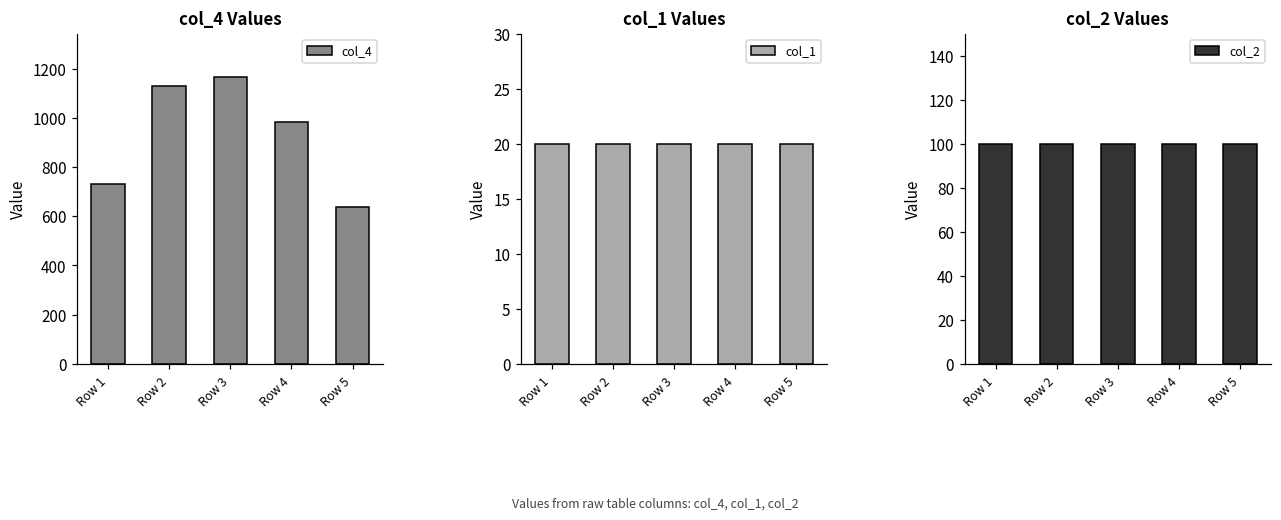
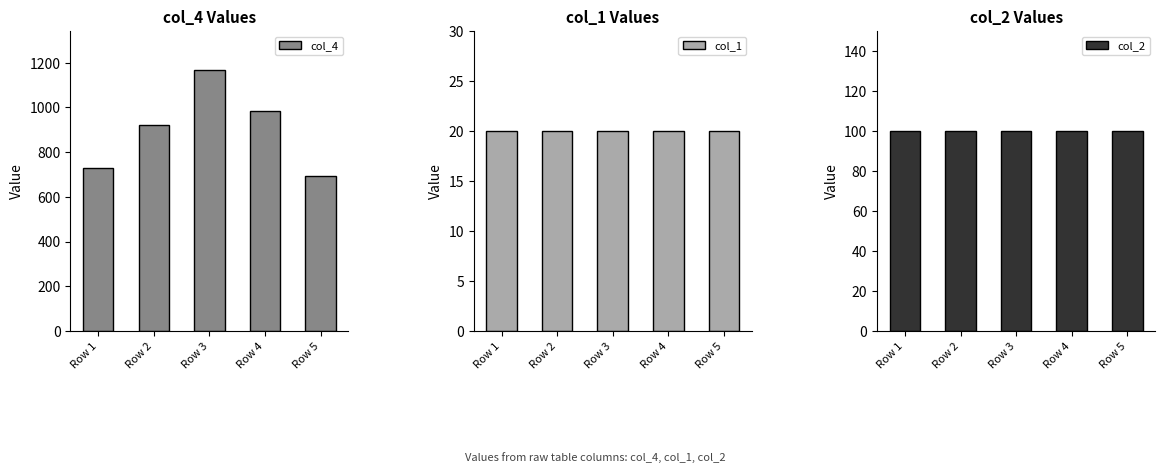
col_4 Values, Row 2: 1130 -> 920
col_4 Values, Row 5: 640 -> 690
